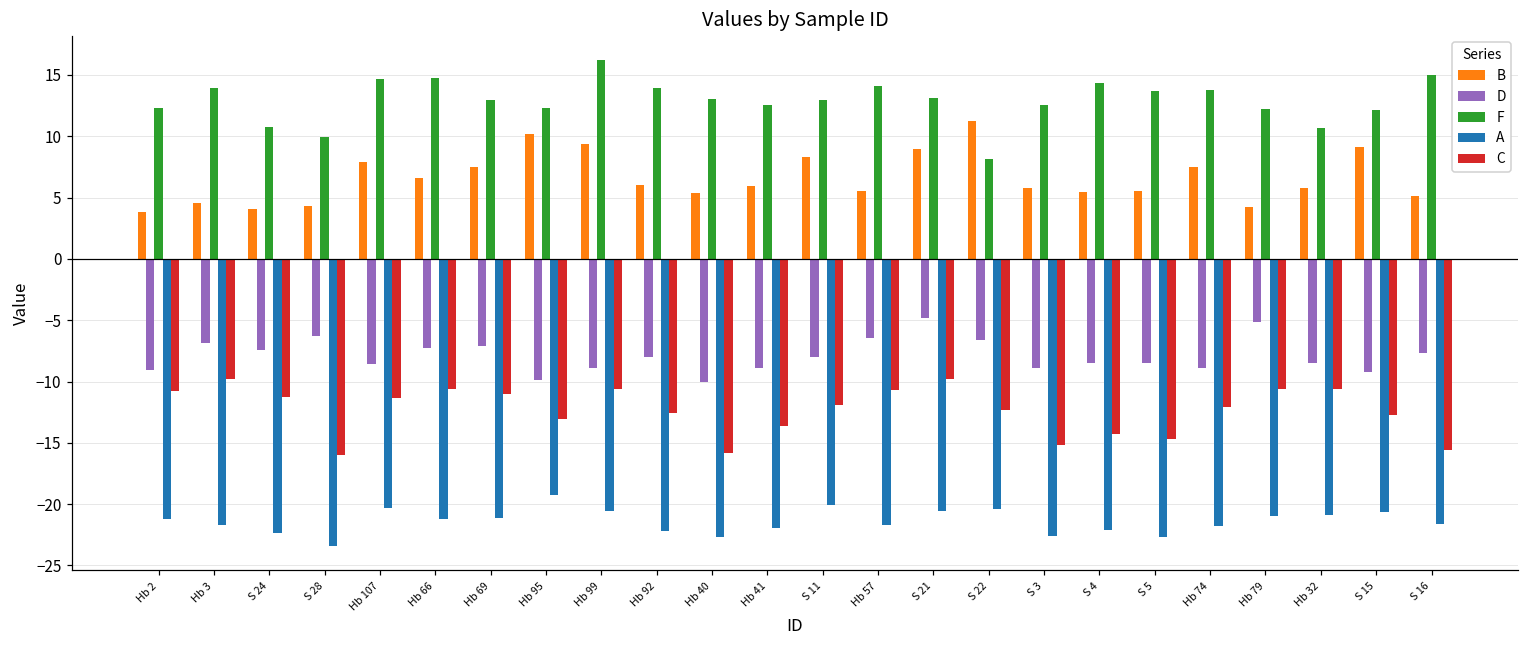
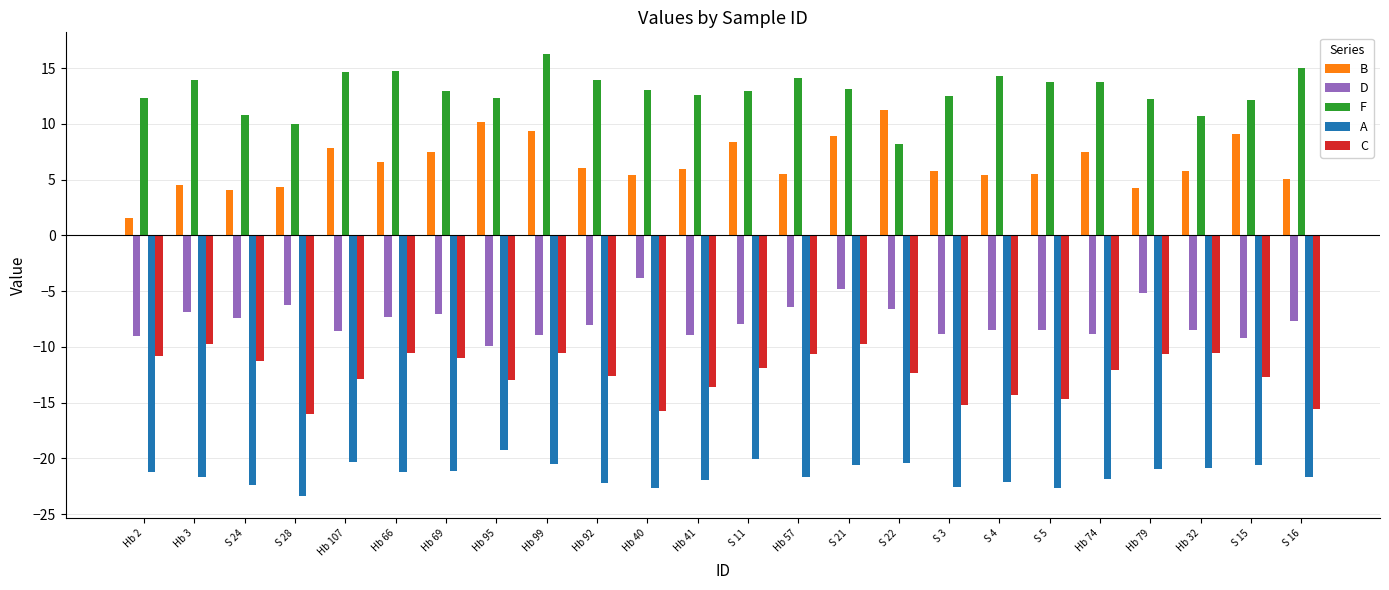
B, Hb 2: 3.8 -> 1.6
C, Hb 107: -11.3 -> -12.9
D, Hb 40: -10.1 -> -3.9
